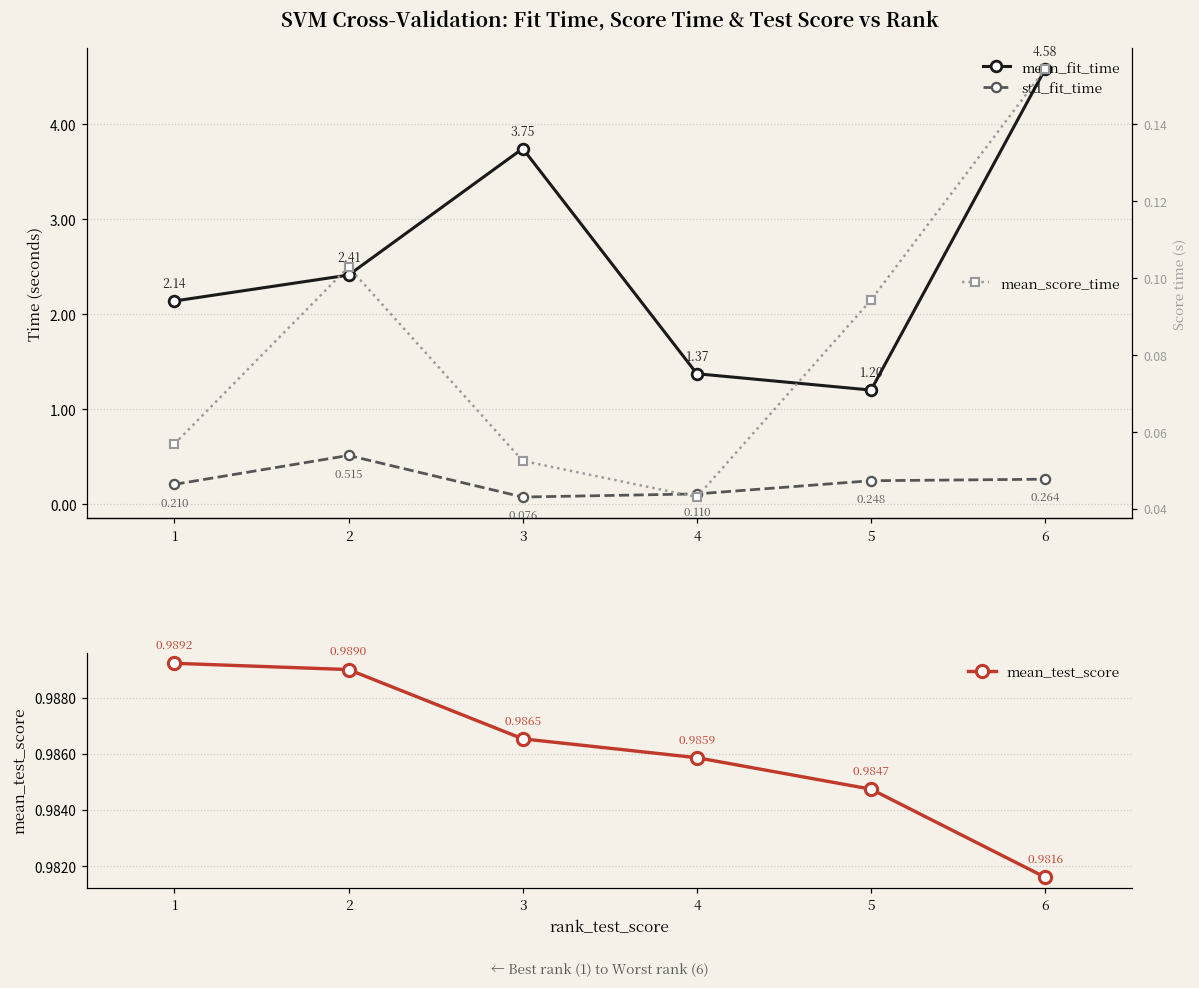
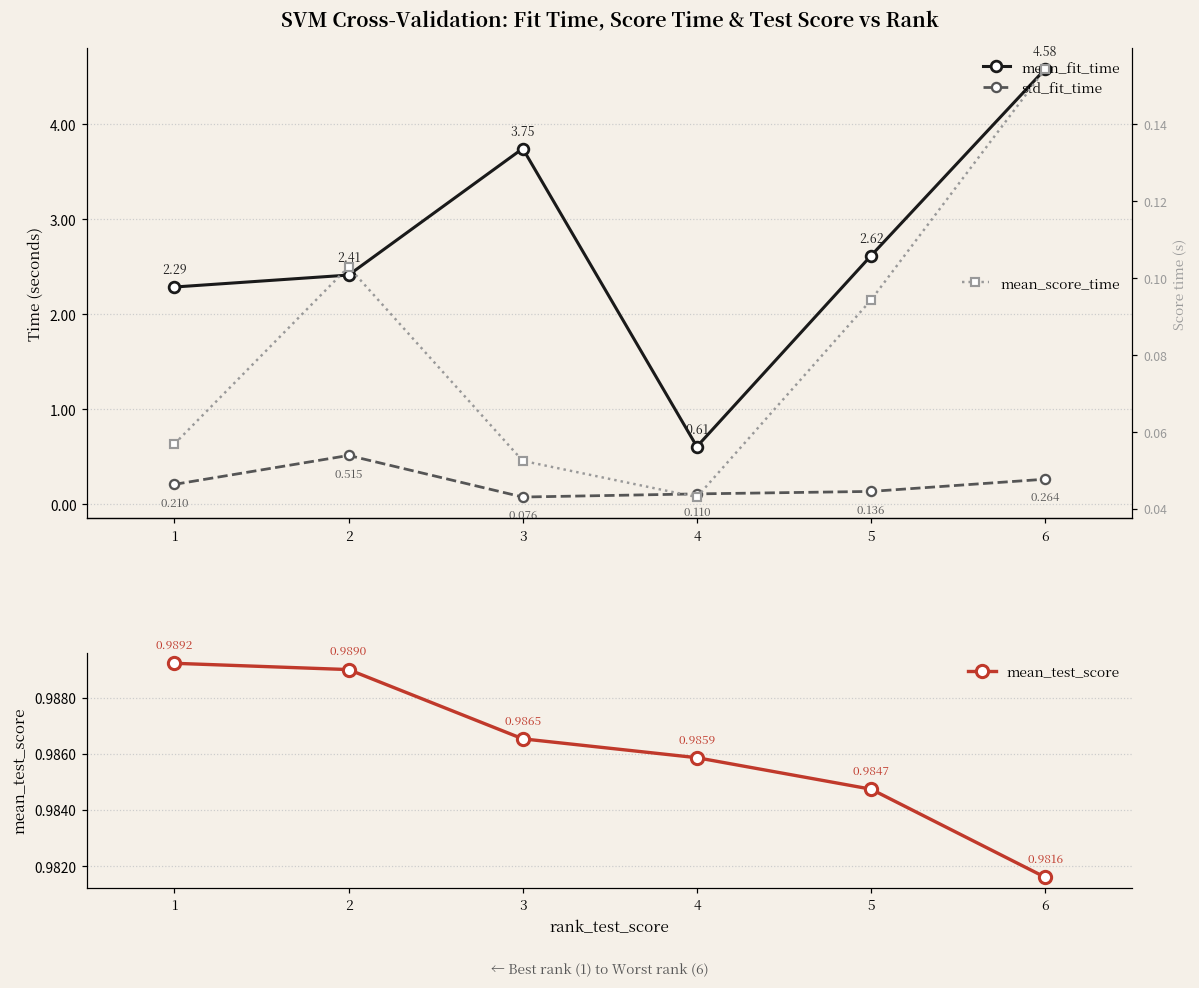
SVM Cross-Validation: Fit Time, Score Time & Test Score vs Rank, mean_fit_time, 1: 2.14 -> 2.29
SVM Cross-Validation: Fit Time, Score Time & Test Score vs Rank, mean_fit_time, 4: 1.37 -> 0.61
SVM Cross-Validation: Fit Time, Score Time & Test Score vs Rank, mean_fit_time, 5: 1.20 -> 2.62
SVM Cross-Validation: Fit Time, Score Time & Test Score vs Rank, std_fit_time, 5: 0.248 -> 0.136
